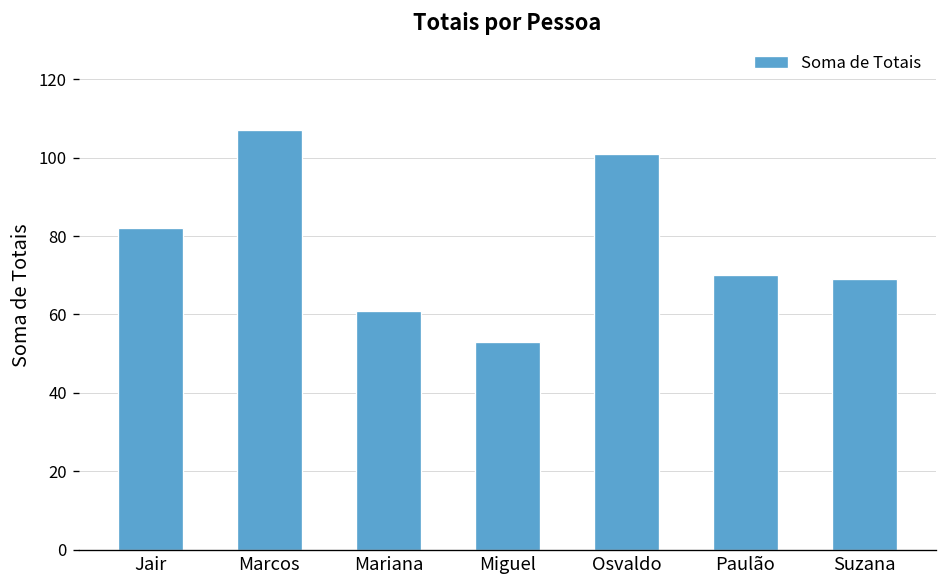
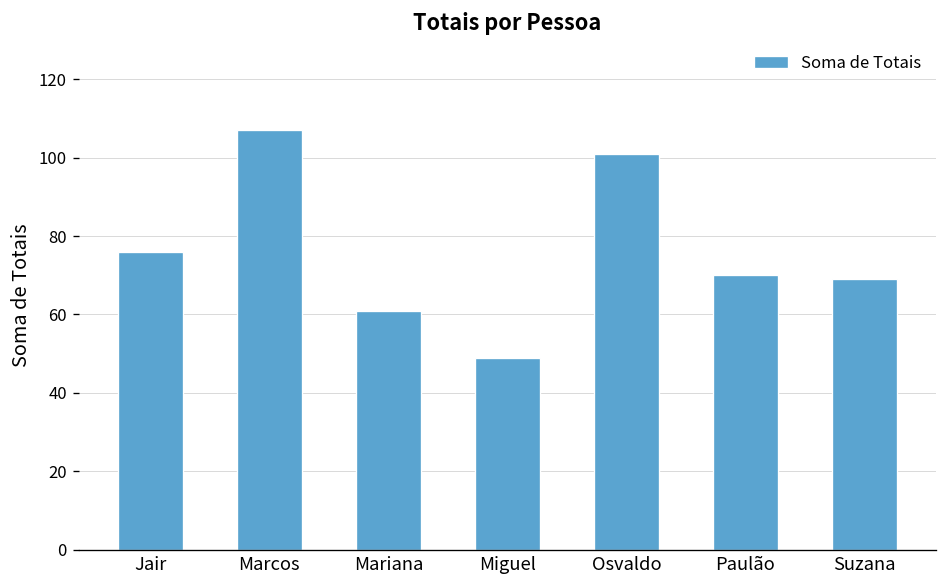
Jair: 82 -> 76
Miguel: 53 -> 49
